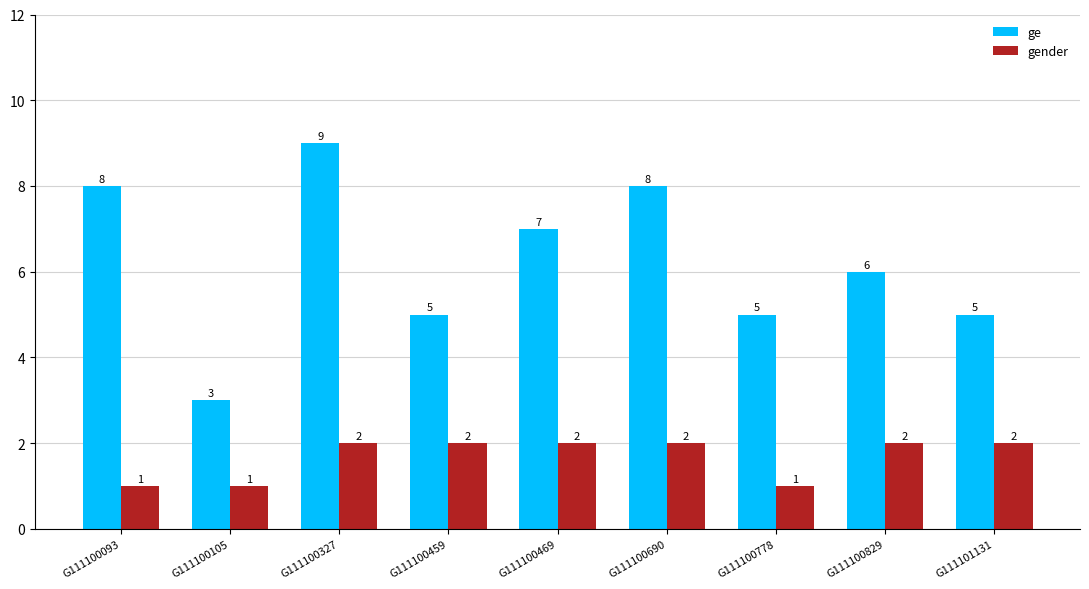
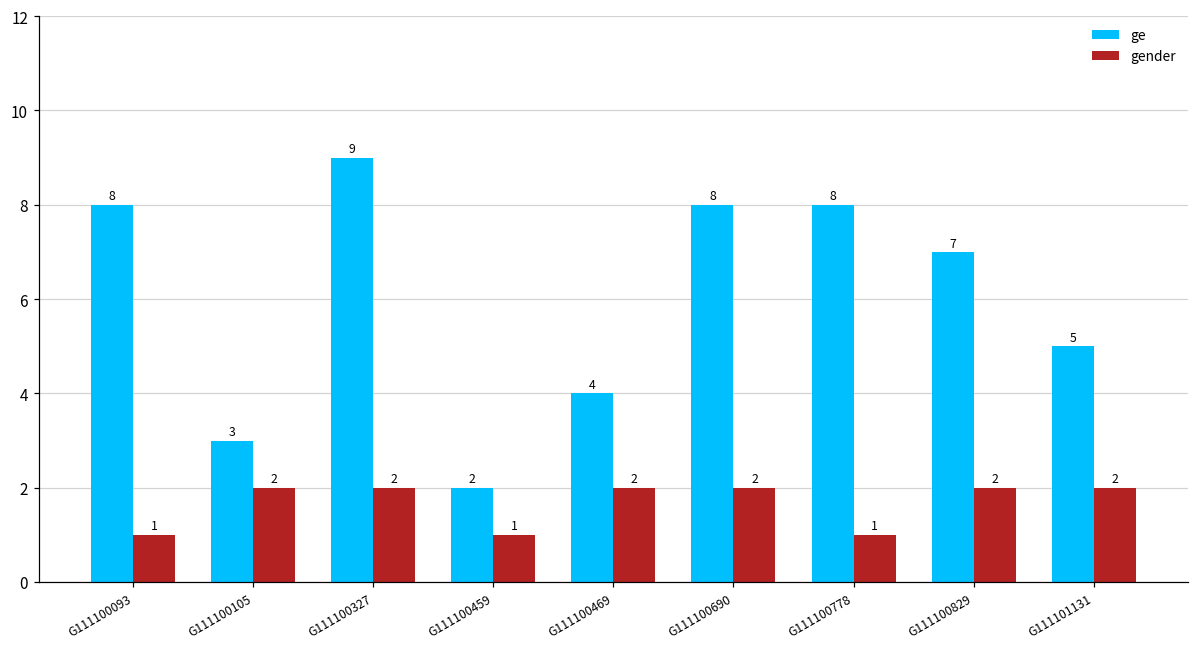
gender, G111100105: 1 -> 2
ge, G111100459: 5 -> 2
gender, G111100459: 2 -> 1
ge, G111100469: 7 -> 4
ge, G111100778: 5 -> 8
ge, G111100829: 6 -> 7
